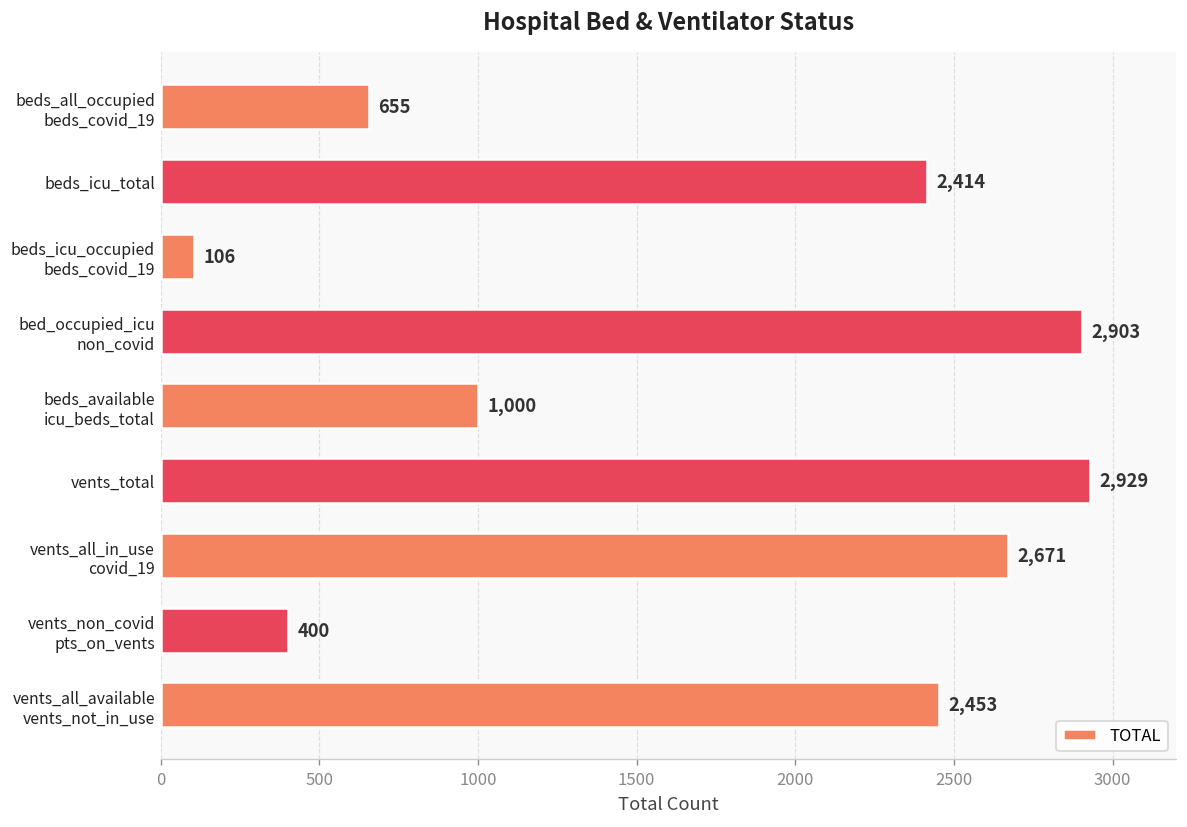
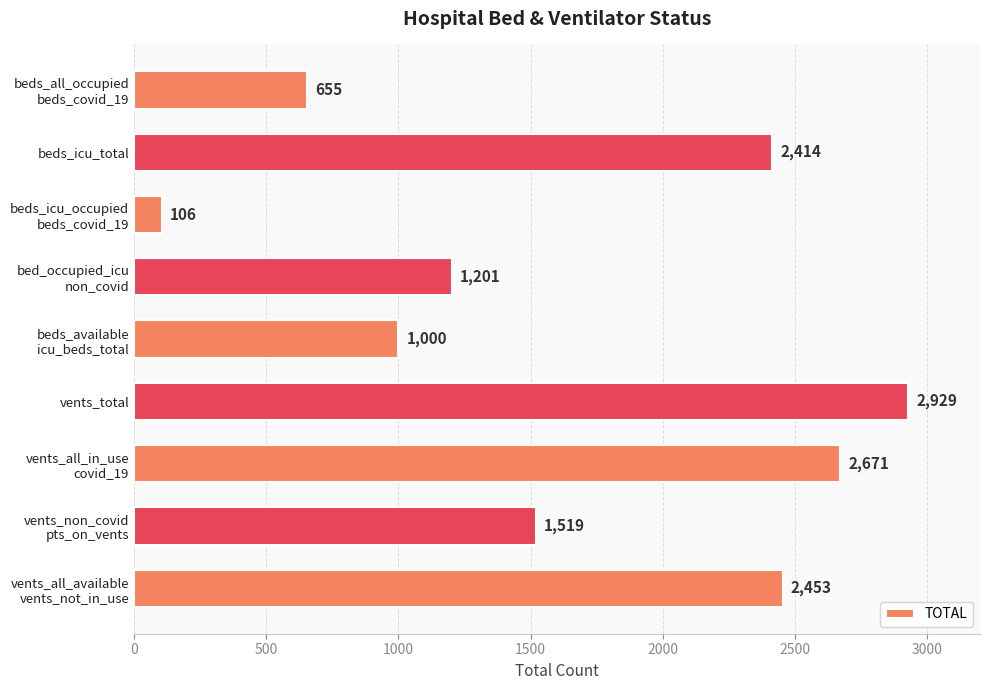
bed_occupied_icu non_covid: 2,903 -> 1,201
vents_non_covid pts_on_vents: 400 -> 1,519
